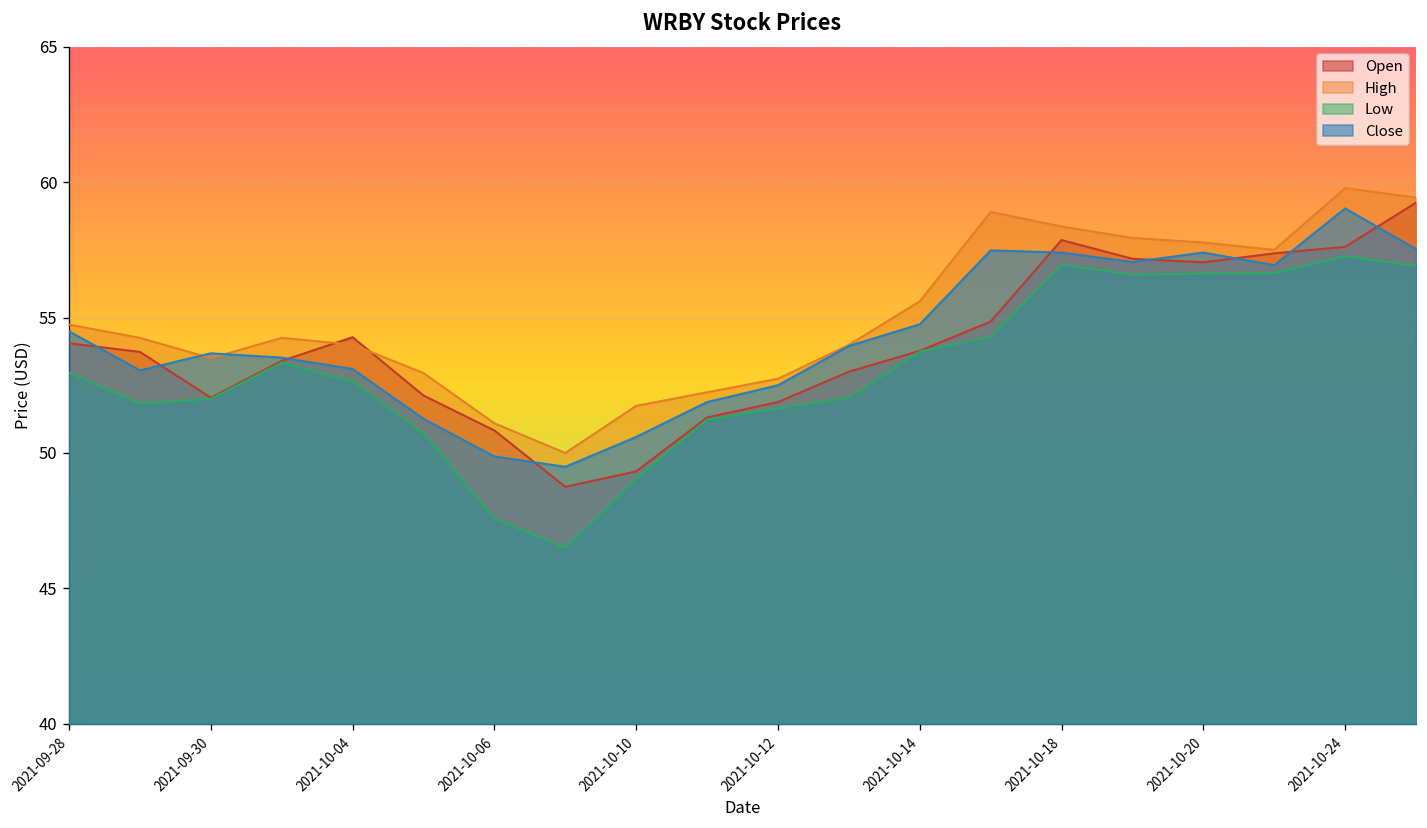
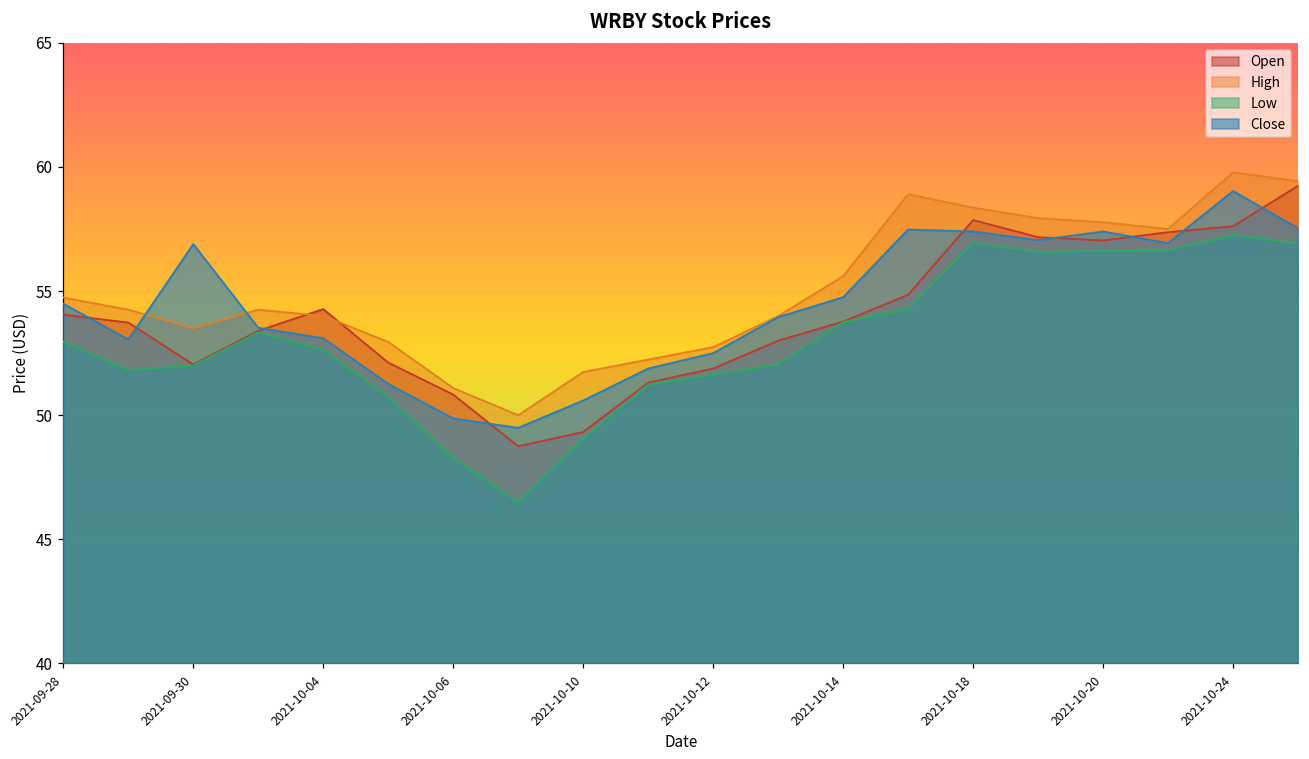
Close, 2021-09-30: 53.7 -> 56.9
Low, 2021-10-06: 47.6 -> 48.3
